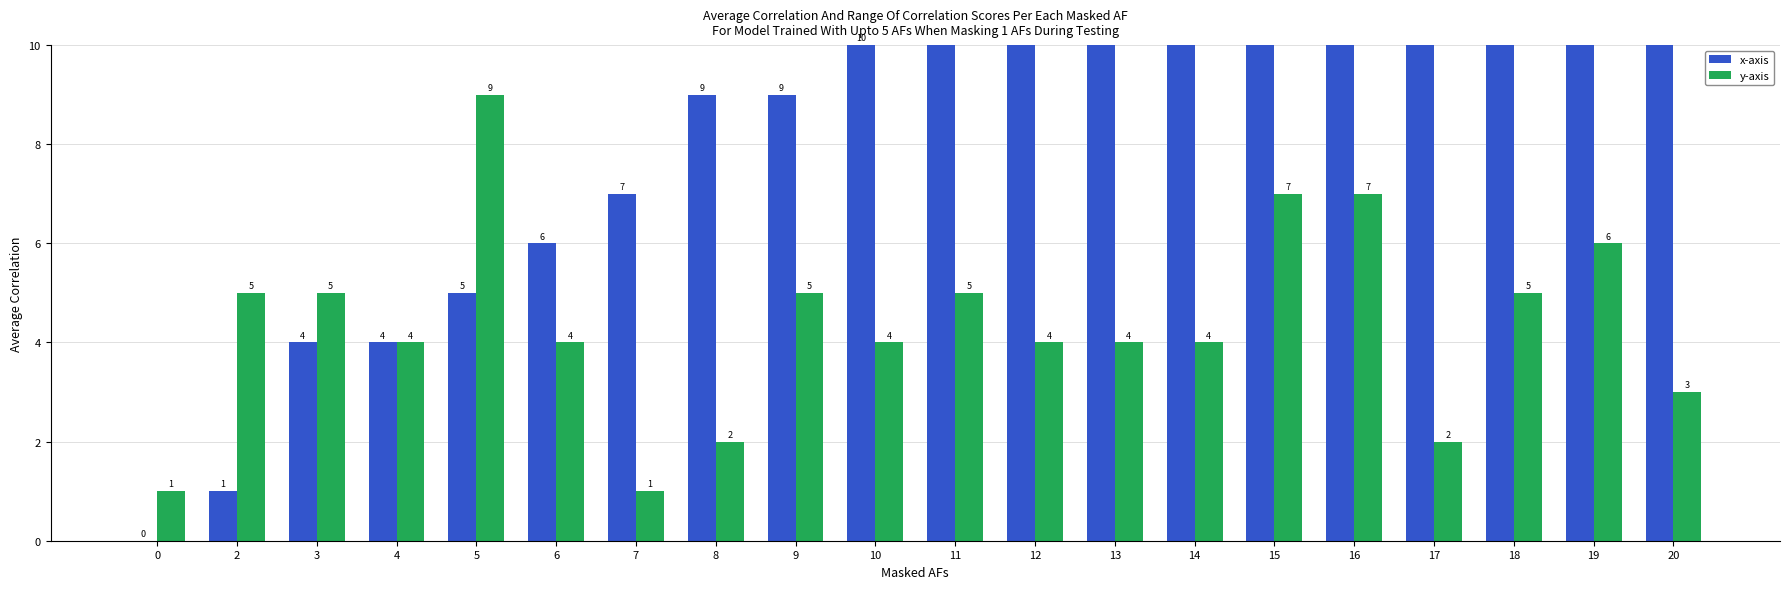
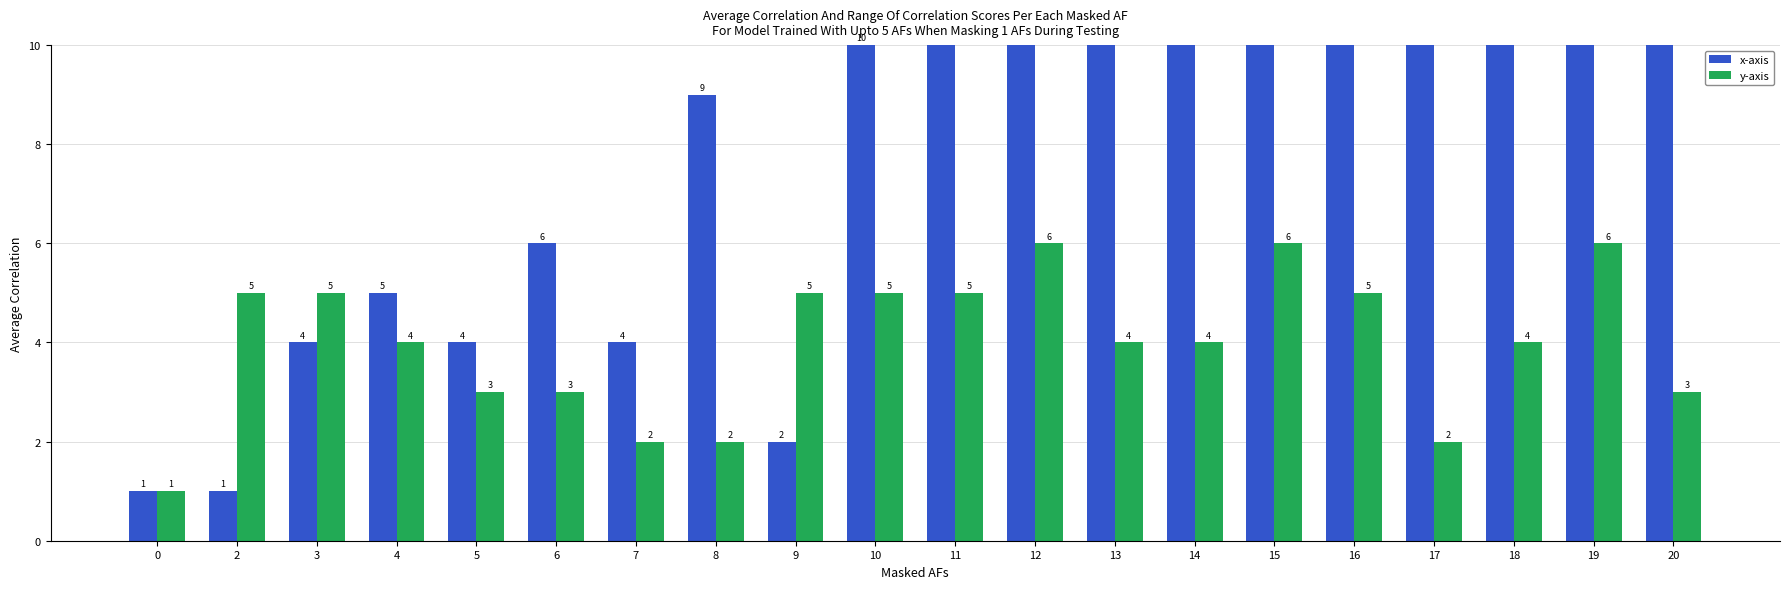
x-axis, 0: 0 -> 1
x-axis, 4: 4 -> 5
x-axis, 5: 5 -> 4
y-axis, 5: 9 -> 3
y-axis, 6: 4 -> 3
x-axis, 7: 7 -> 4
y-axis, 7: 1 -> 2
x-axis, 9: 9 -> 2
y-axis, 10: 4 -> 5
y-axis, 12: 4 -> 6
y-axis, 15: 7 -> 6
y-axis, 16: 7 -> 5
y-axis, 18: 5 -> 4
